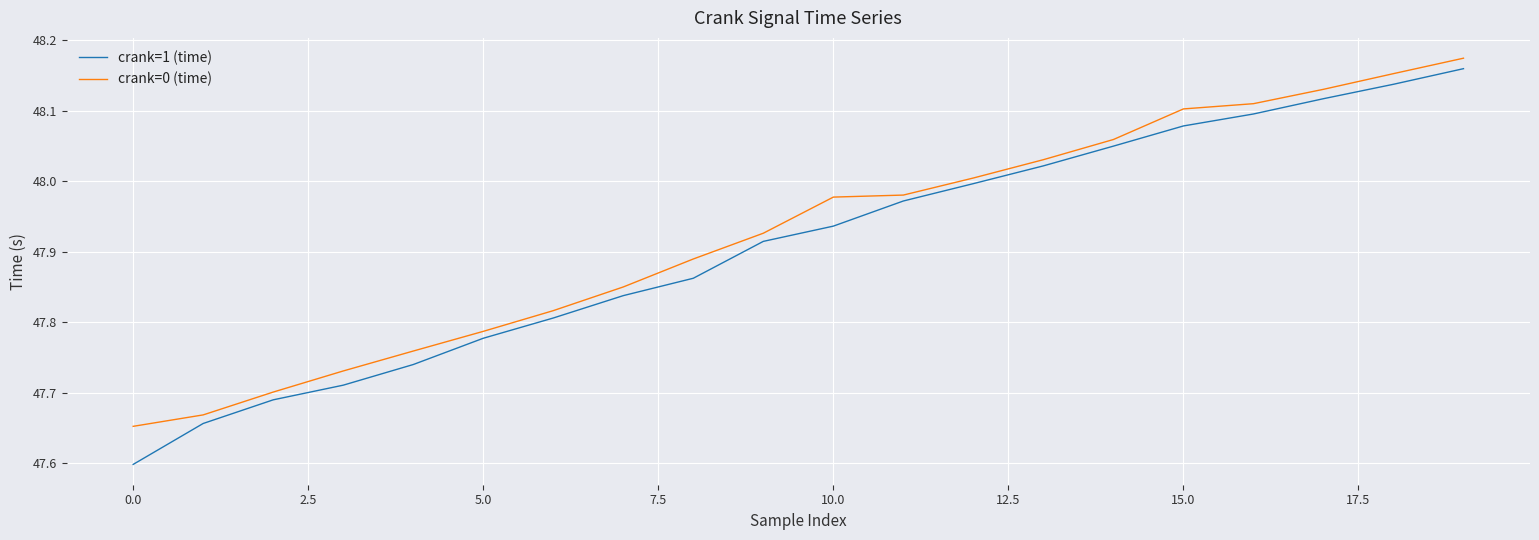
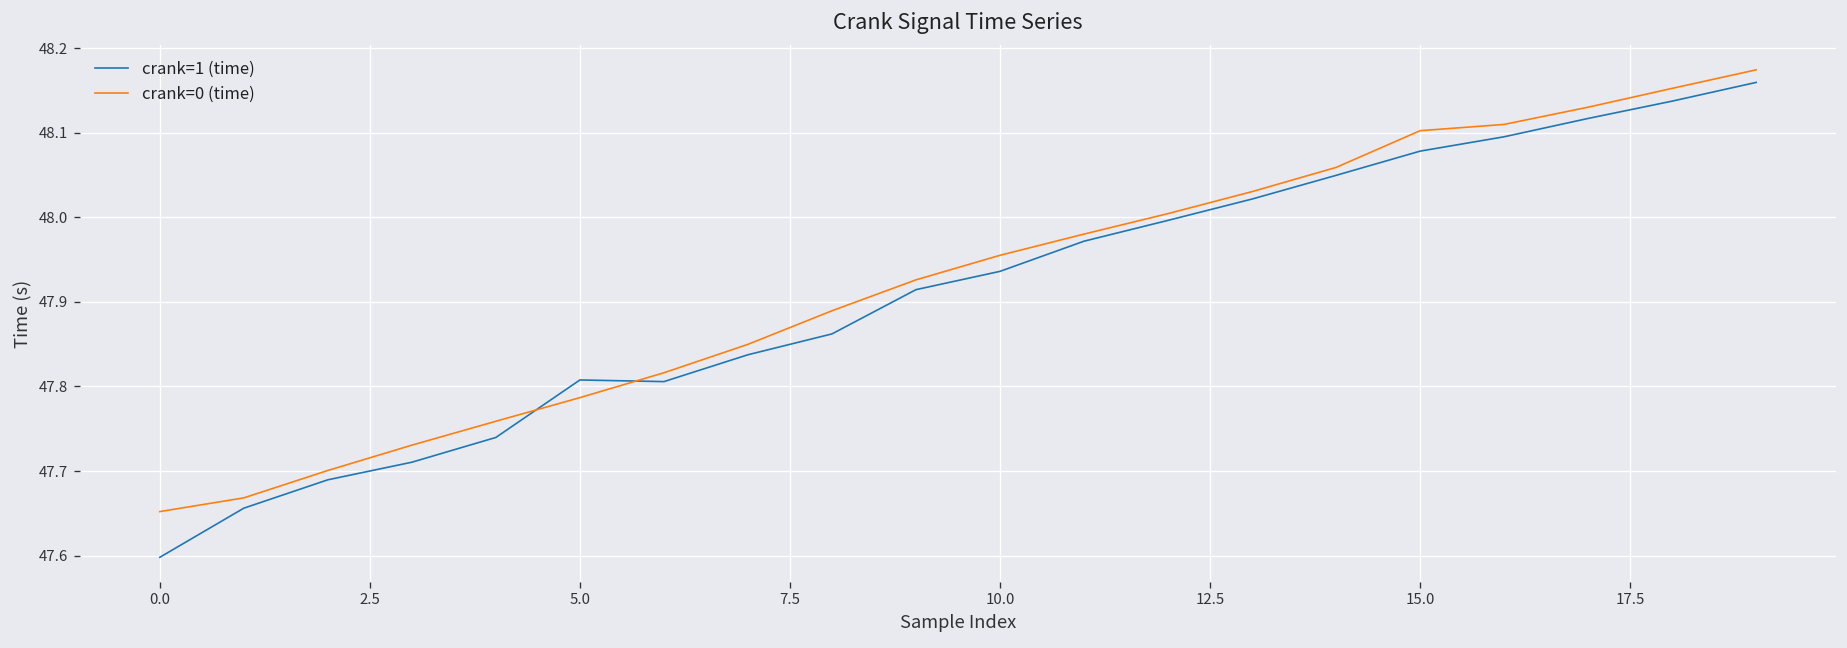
crank=1 (time), 5.0: 47.78 -> 47.81
crank=0 (time), 10.0: 47.98 -> 47.96
